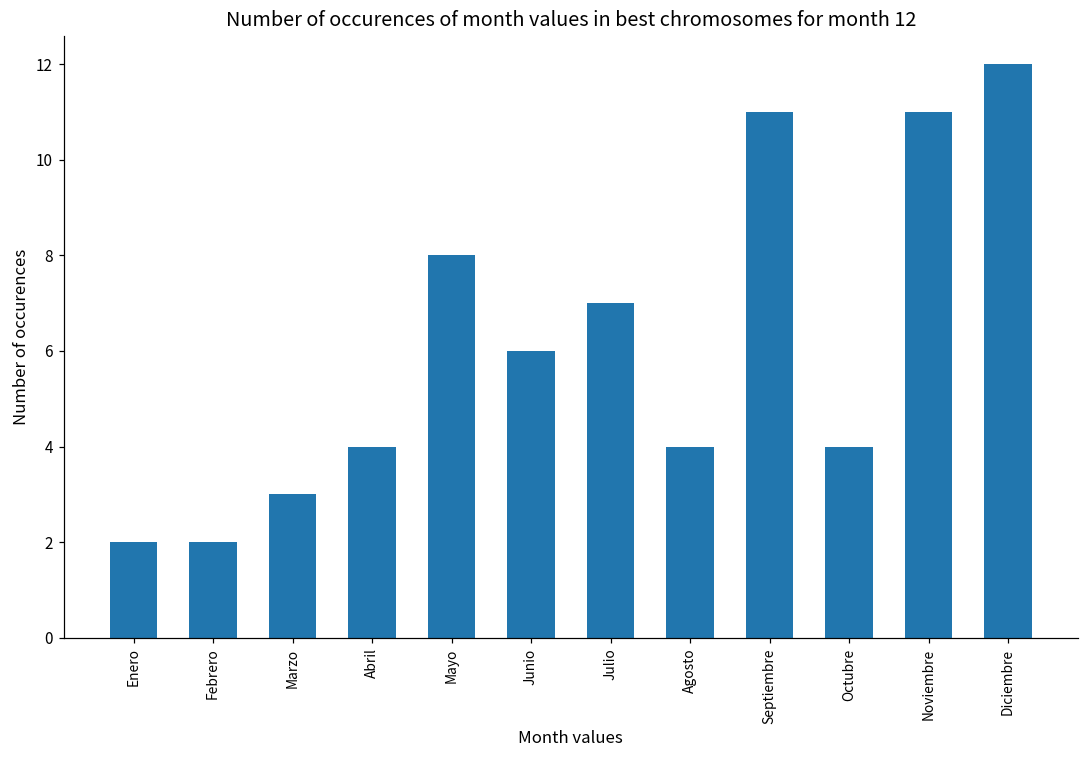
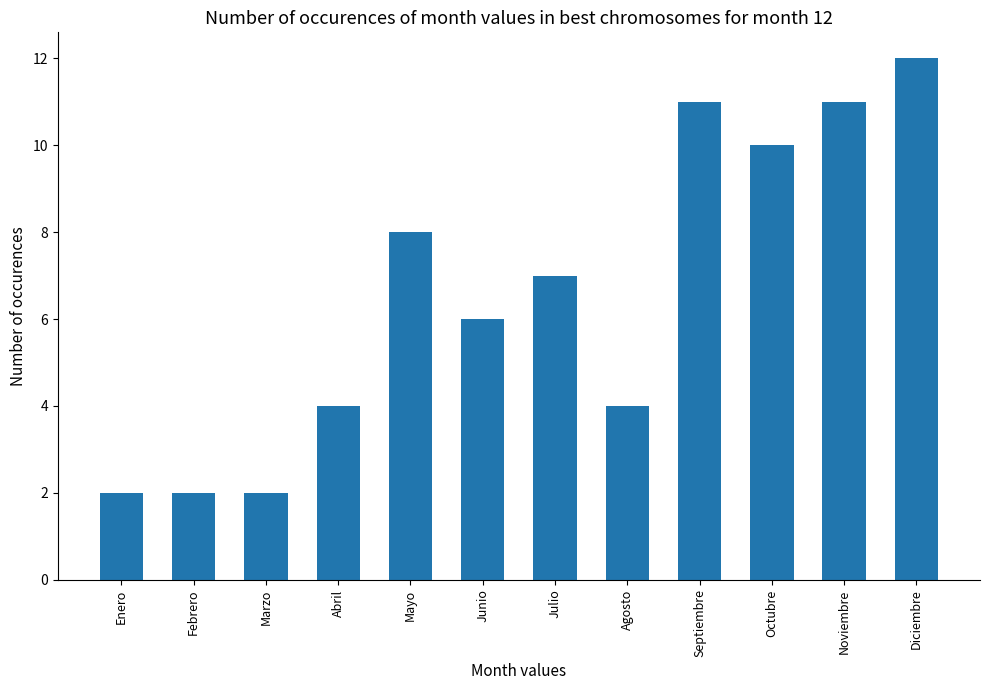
Marzo: 3 -> 2
Octubre: 4 -> 10
